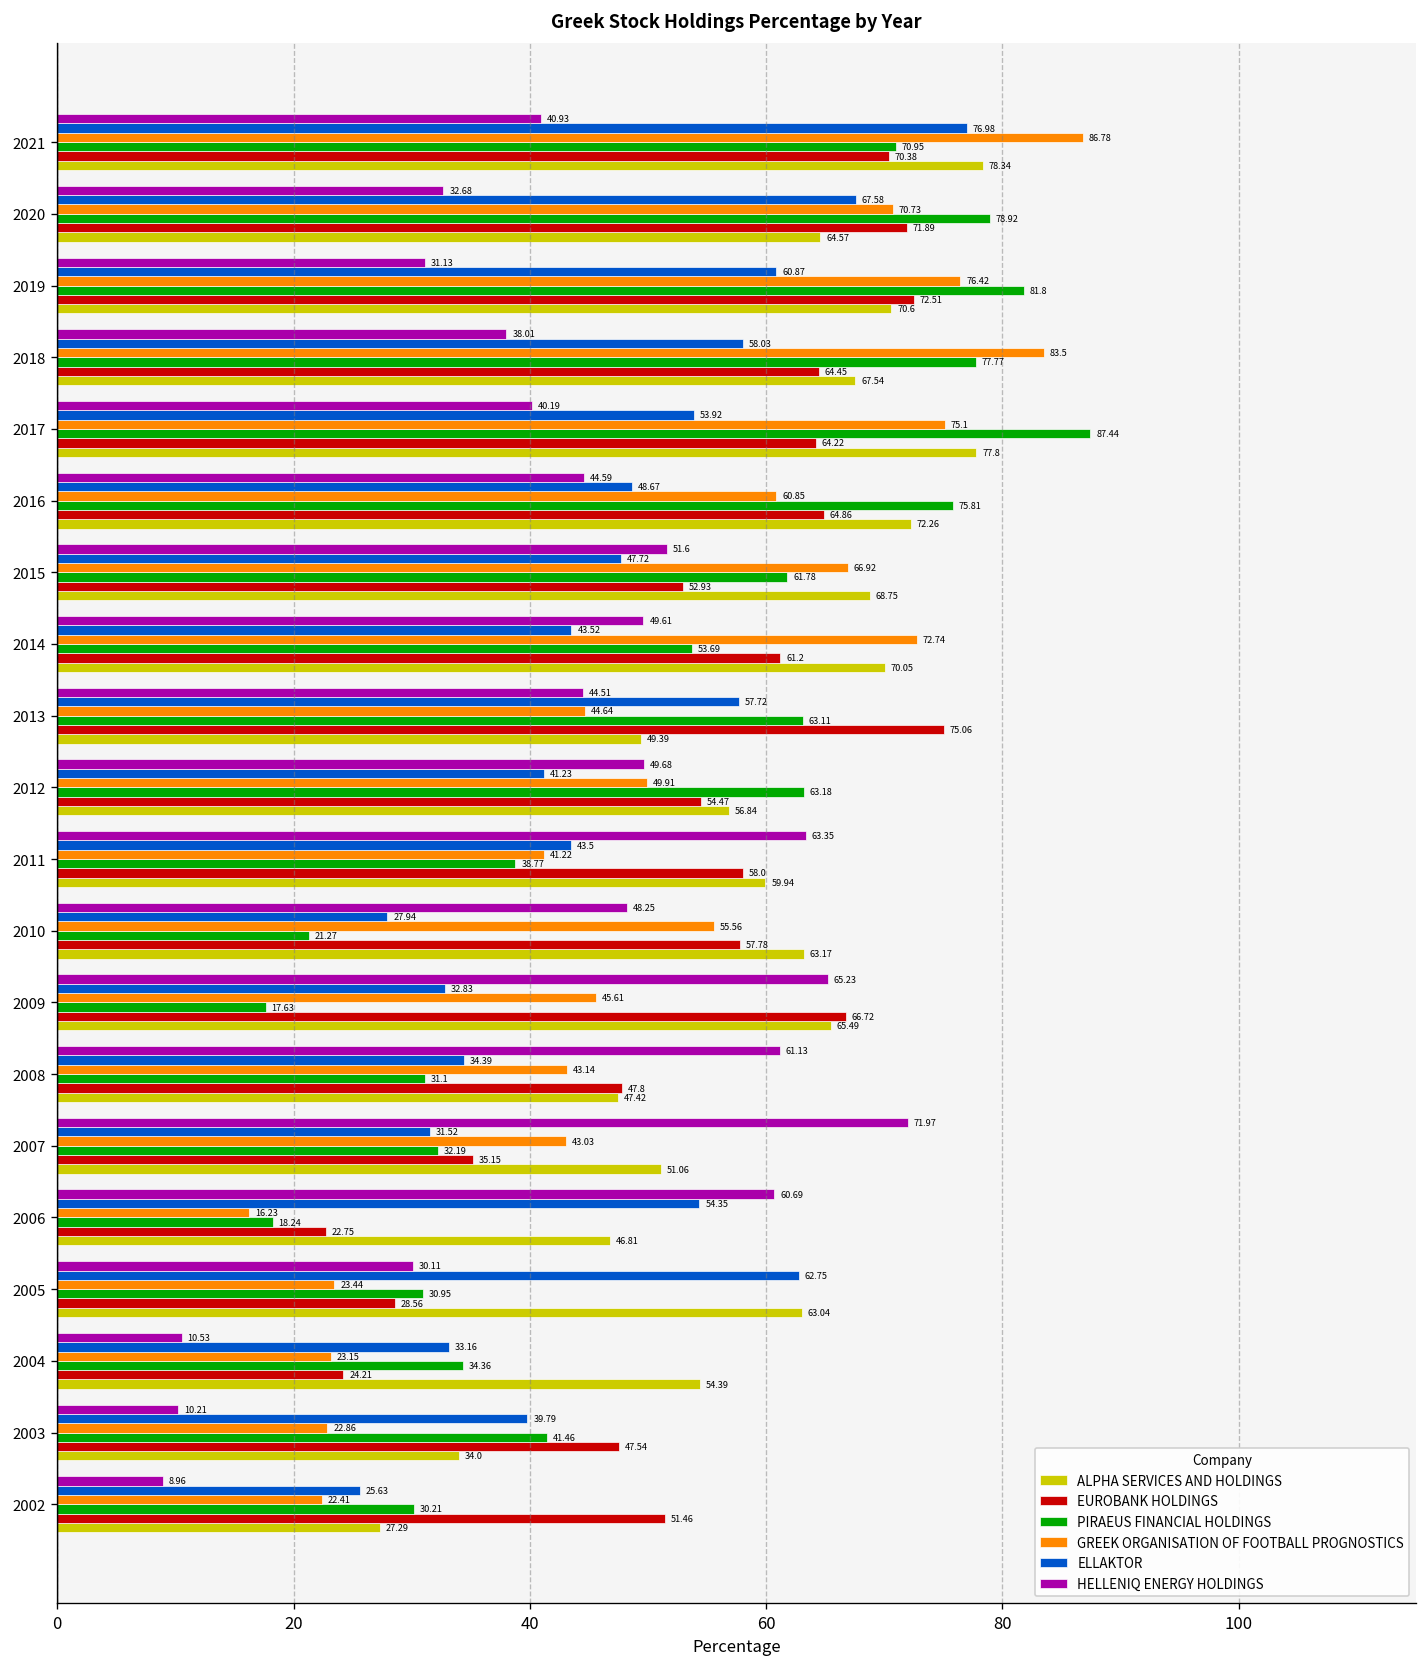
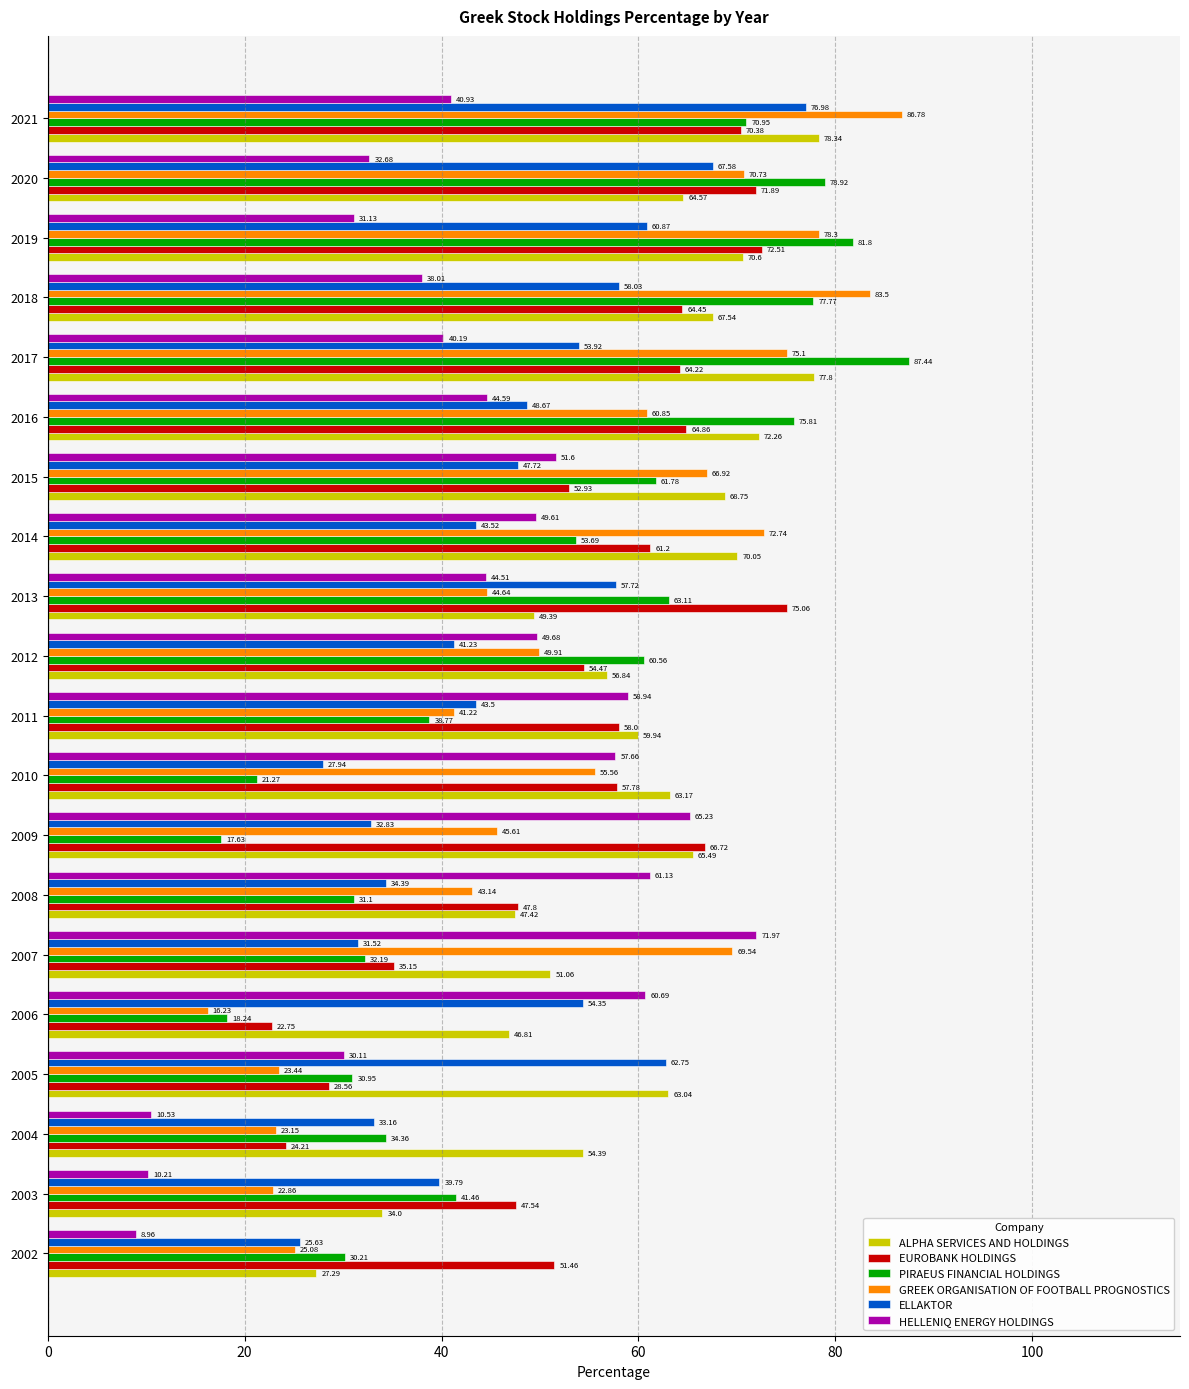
GREEK ORGANISATION OF FOOTBALL PROGNOSTICS, 2019: 76.42 -> 78.3
PIRAEUS FINANCIAL HOLDINGS, 2012: 63.18 -> 60.56
HELLENIQ ENERGY HOLDINGS, 2011: 63.35 -> 58.94
HELLENIQ ENERGY HOLDINGS, 2010: 48.25 -> 57.66
GREEK ORGANISATION OF FOOTBALL PROGNOSTICS, 2007: 43.03 -> 69.54
GREEK ORGANISATION OF FOOTBALL PROGNOSTICS, 2002: 22.41 -> 25.08
